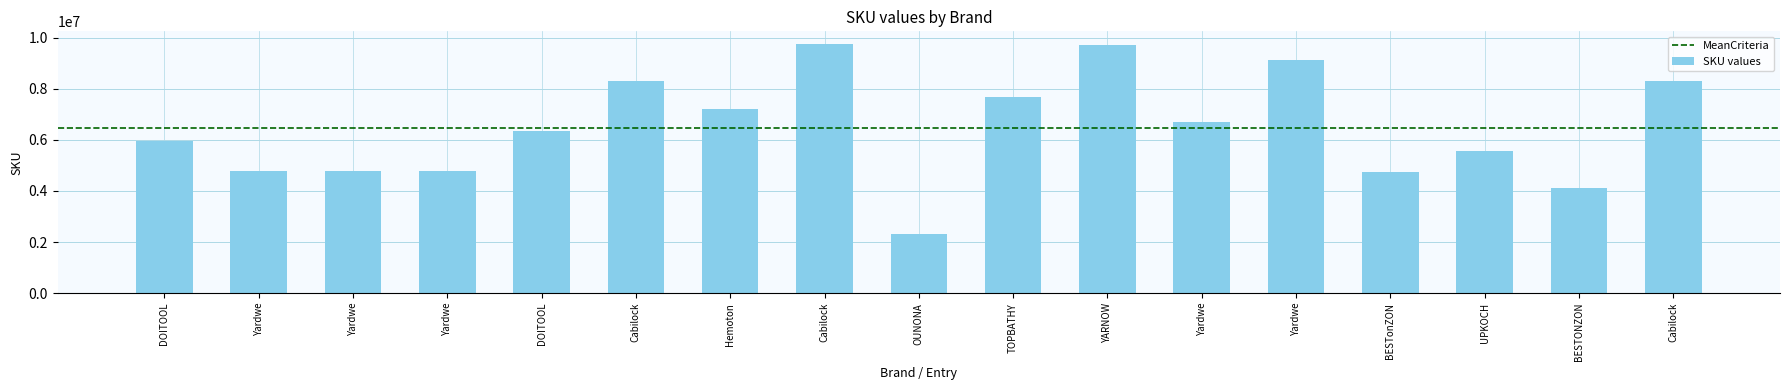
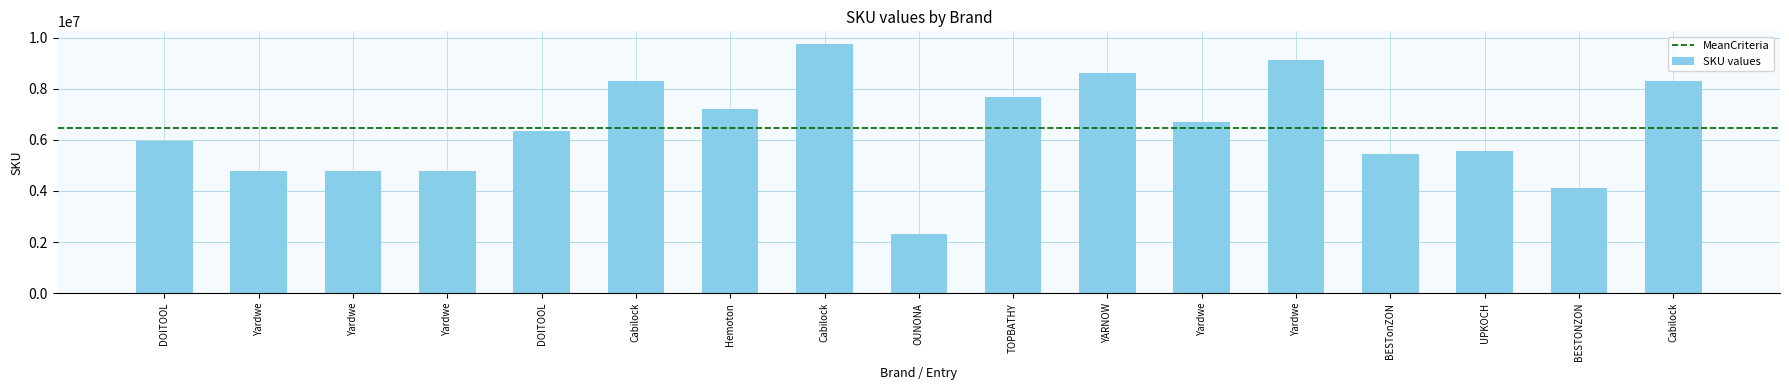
YARNOW: 9700000 -> 8600000
BESTonZON: 4700000 -> 5400000
